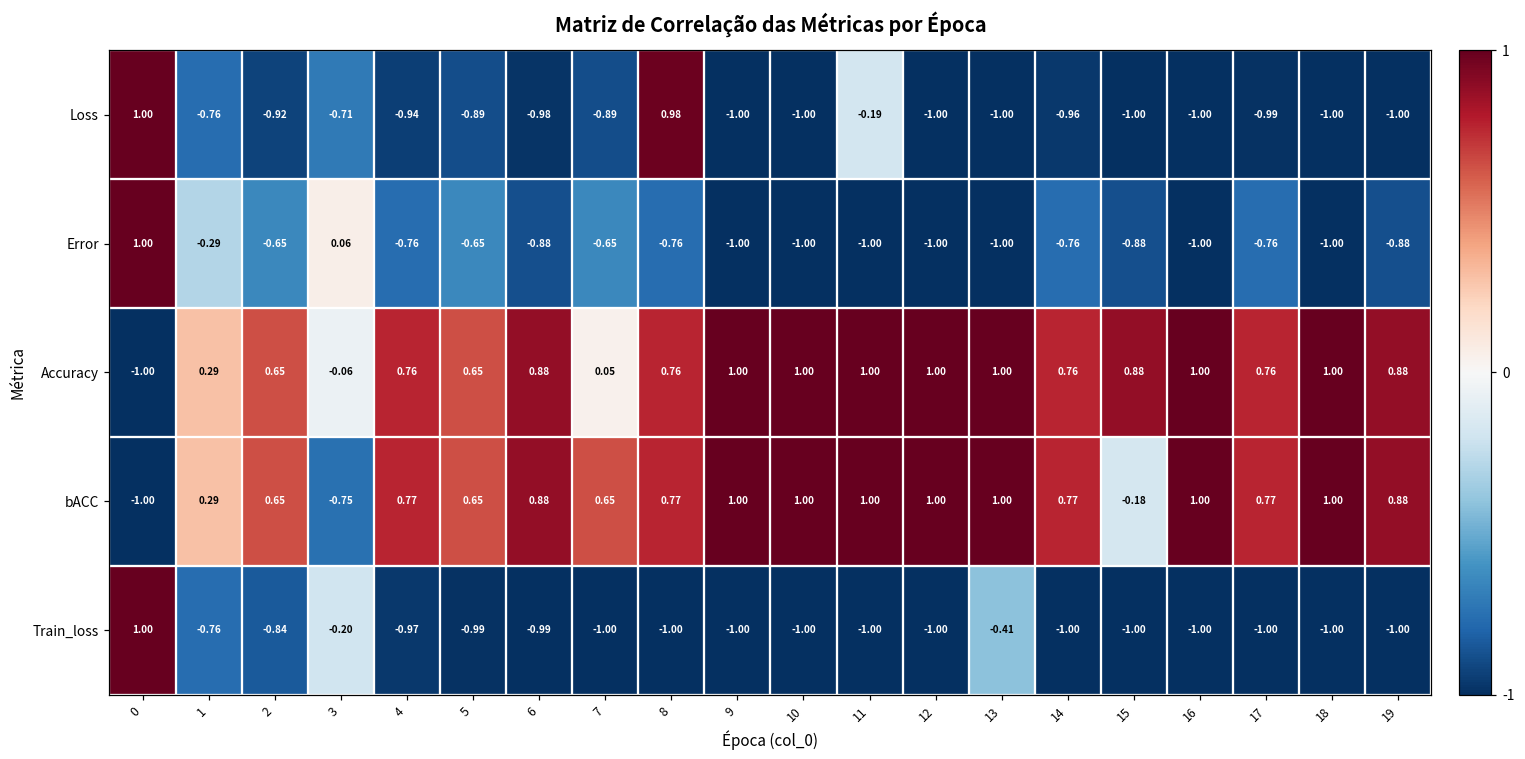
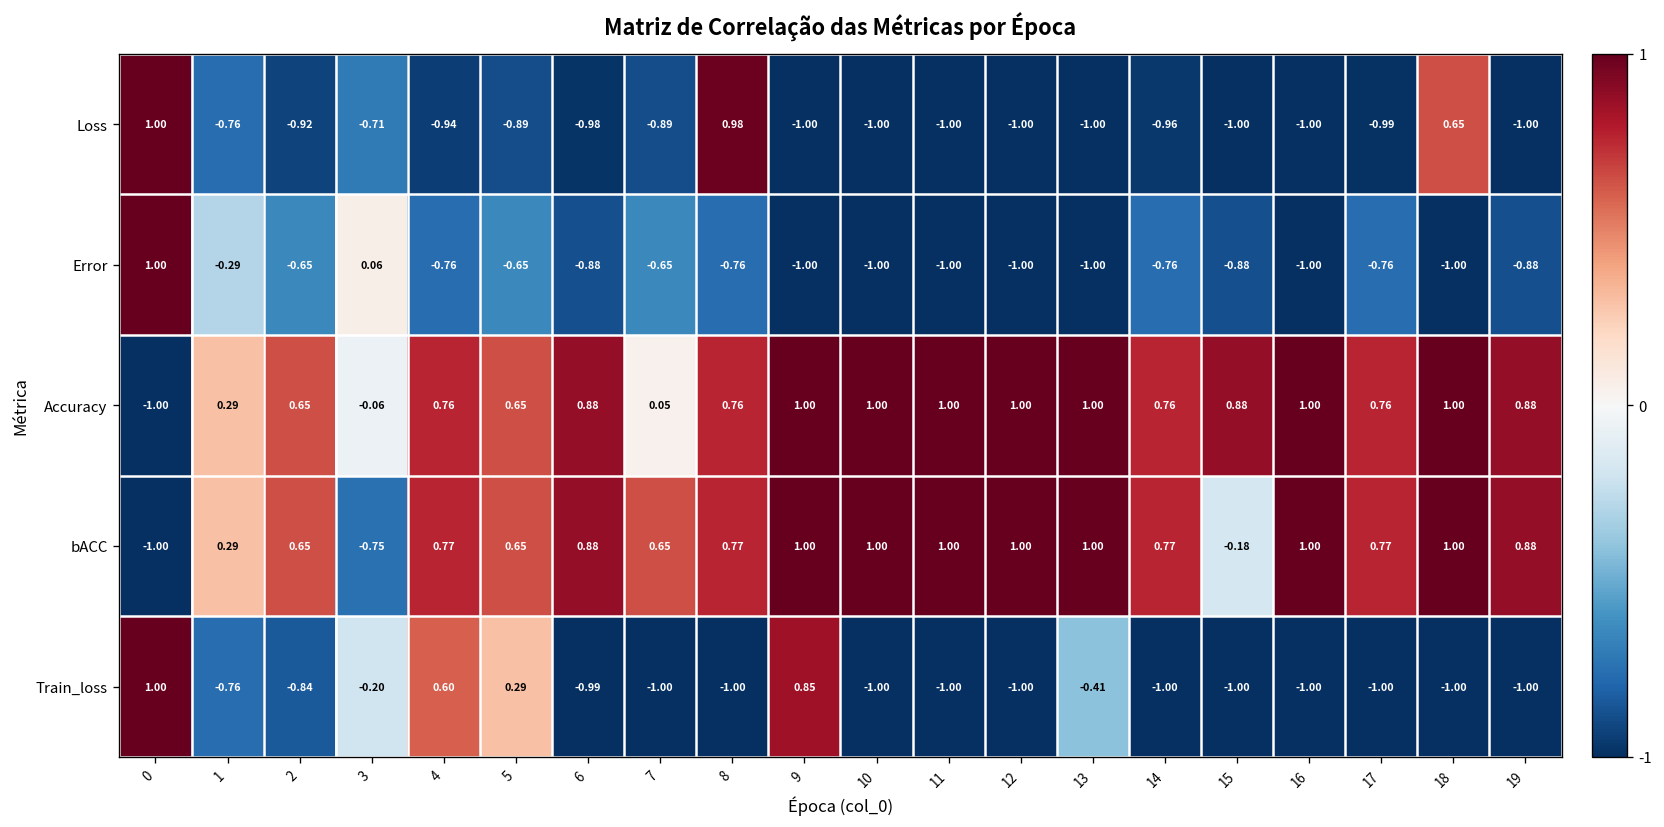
Loss, 11: -0.19 -> -1.00
Loss, 18: -1.00 -> 0.65
Train_loss, 4: -0.97 -> 0.60
Train_loss, 5: -0.99 -> 0.29
Train_loss, 9: -1.00 -> 0.85
